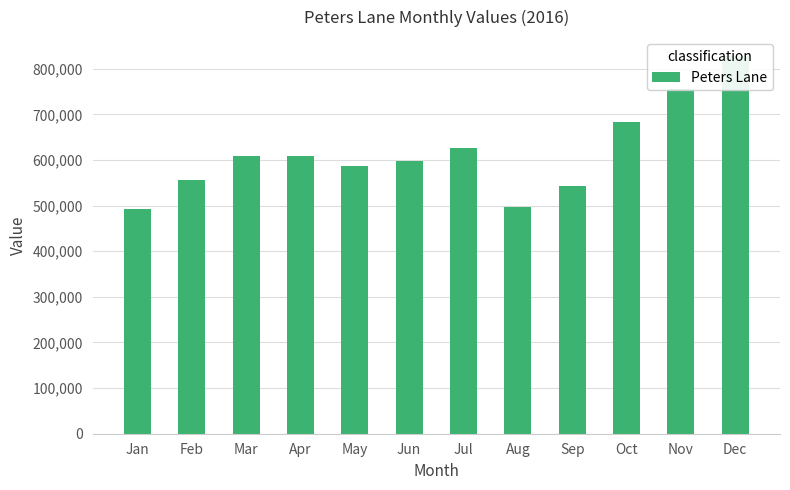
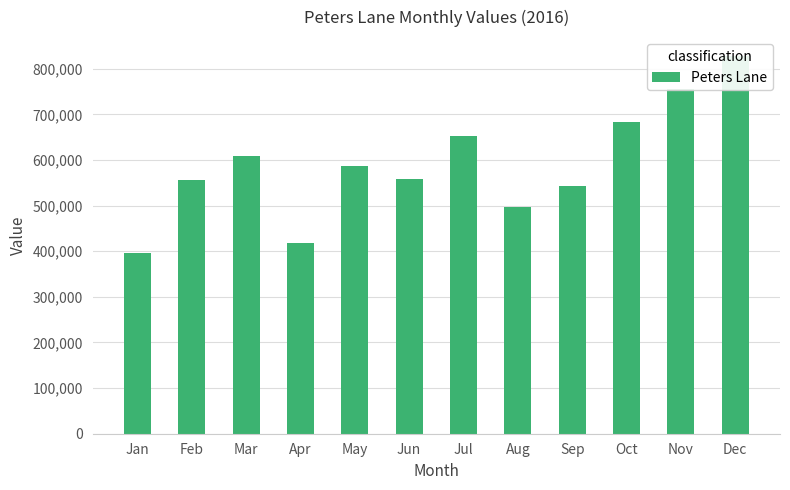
Jan: 490,000 -> 400,000
Apr: 610,000 -> 420,000
Jun: 600,000 -> 560,000
Jul: 630,000 -> 650,000
